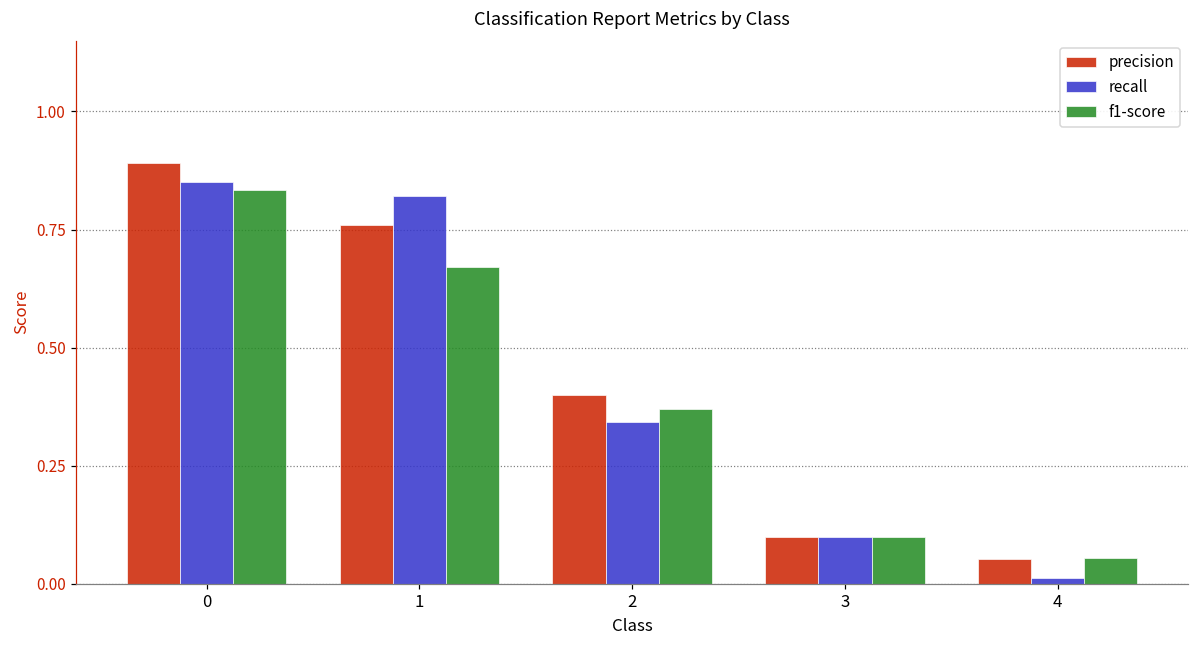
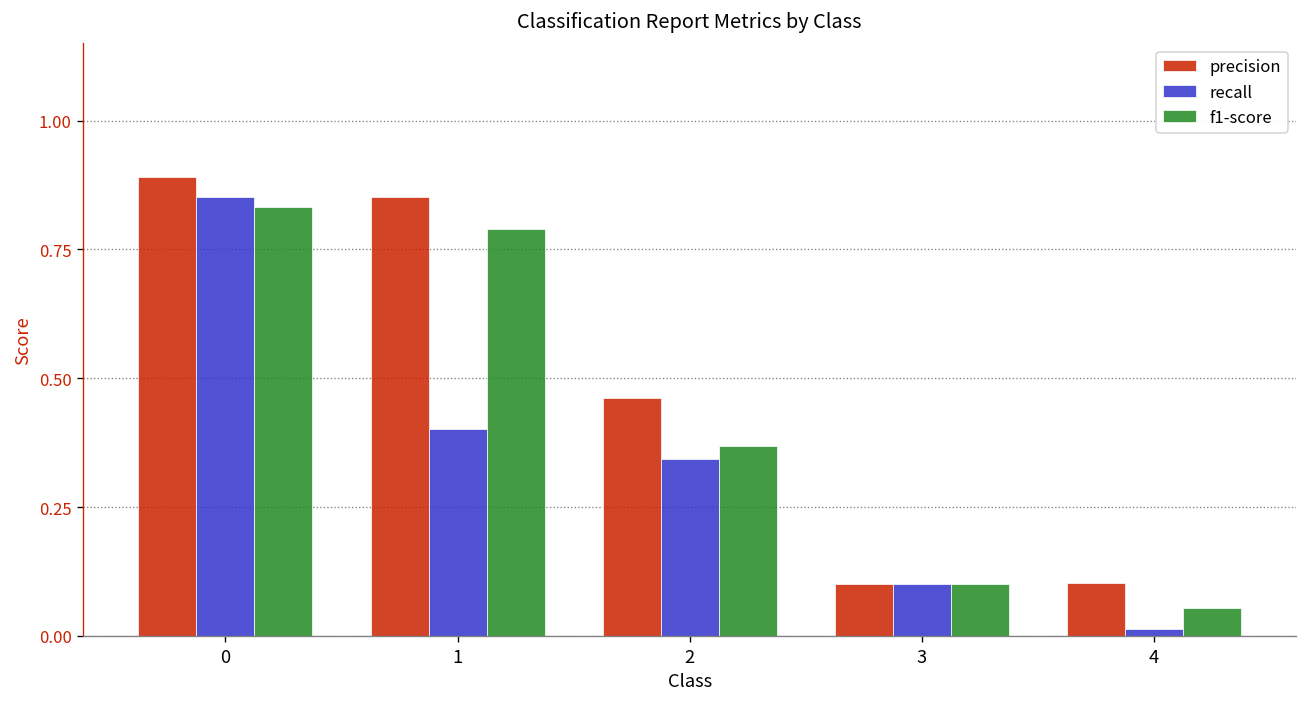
precision, 1: 0.76 -> 0.85
recall, 1: 0.82 -> 0.40
f1-score, 1: 0.67 -> 0.79
precision, 2: 0.40 -> 0.46
precision, 4: 0.05 -> 0.10
